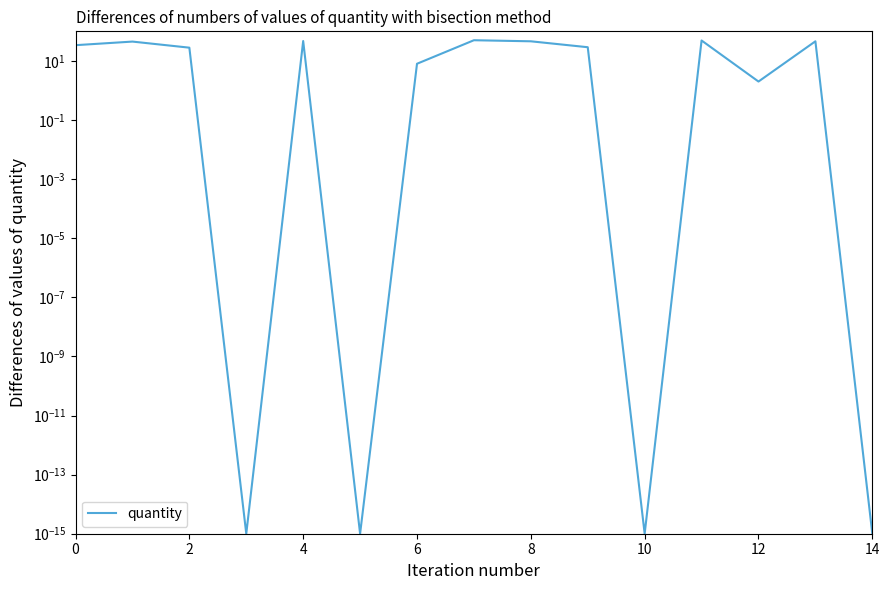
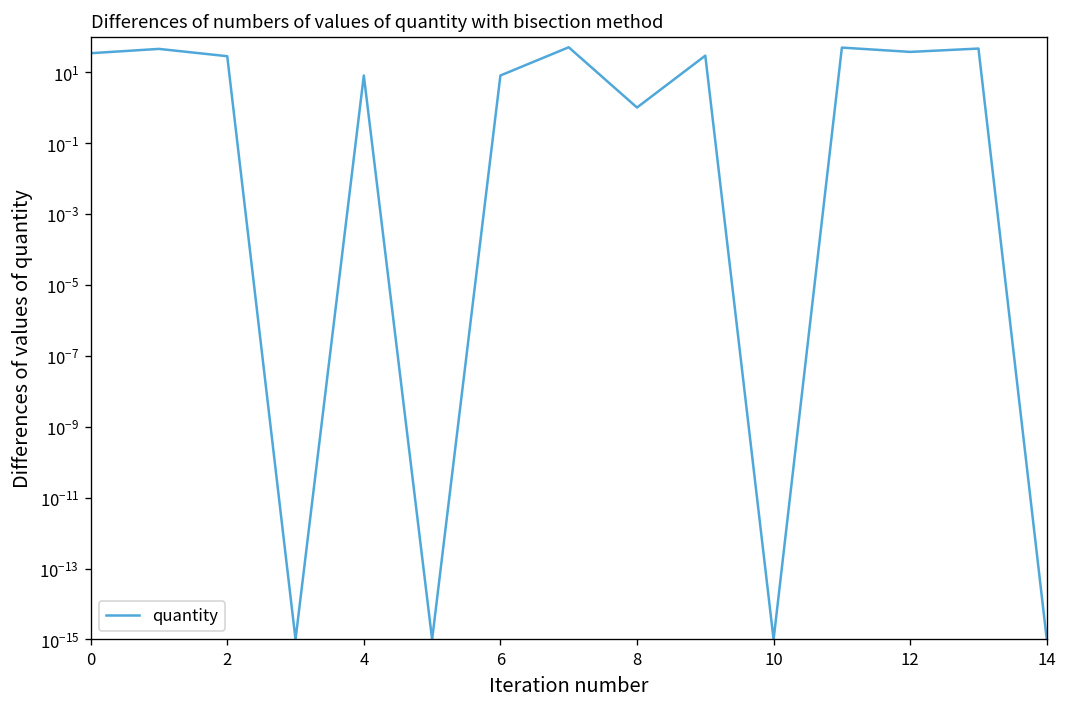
4: 50 -> 8
8: 50 -> 1
12: 2 -> 40
